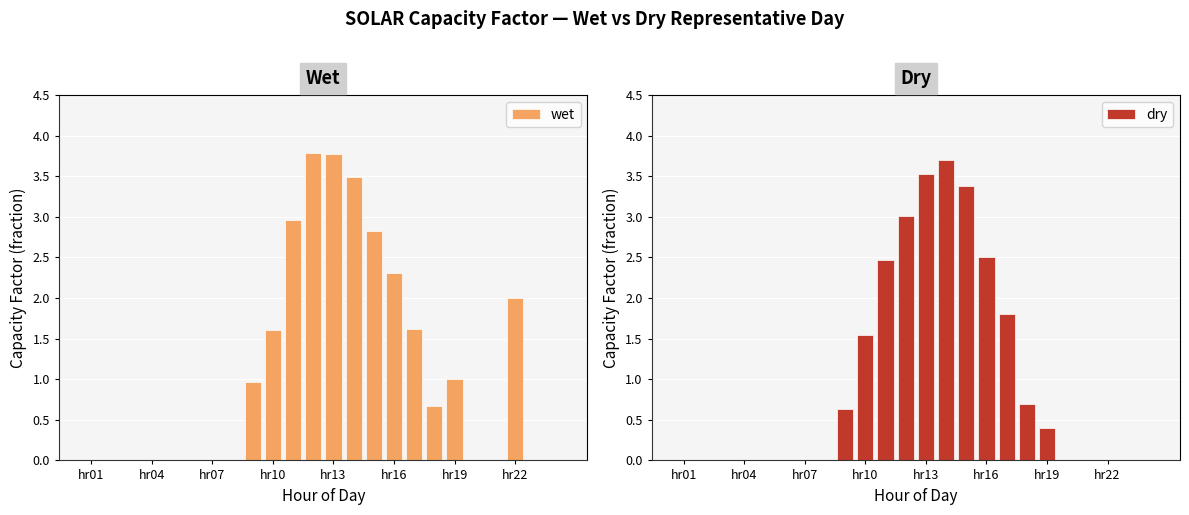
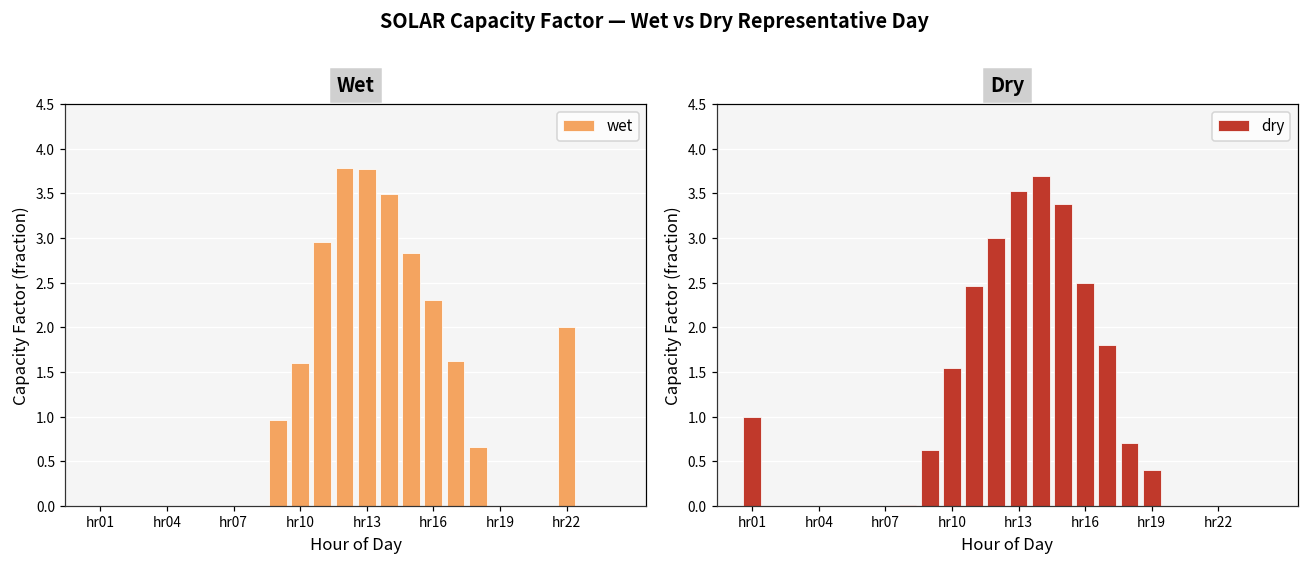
Wet, hr19: 1 -> 0
Dry, hr01: 0 -> 1
